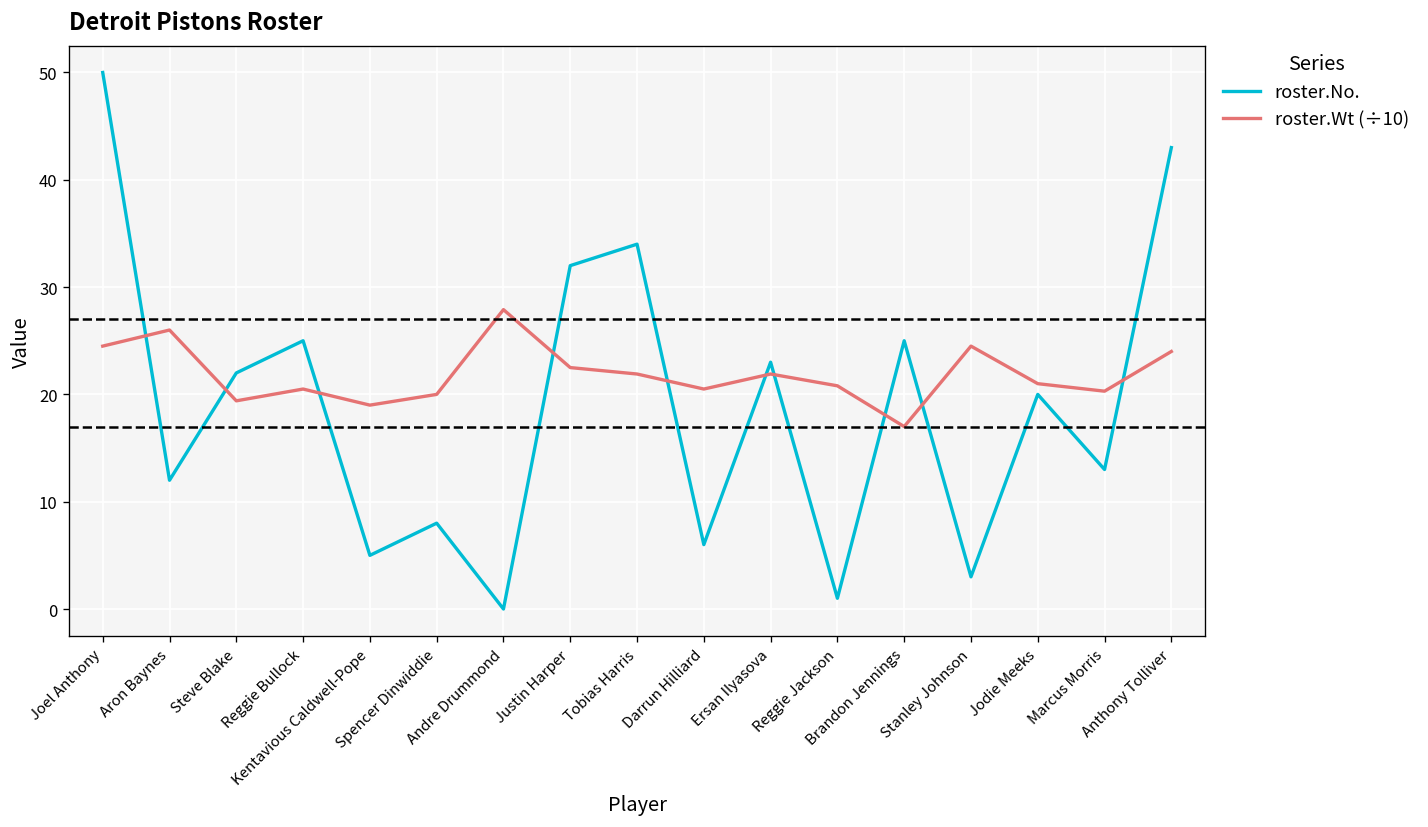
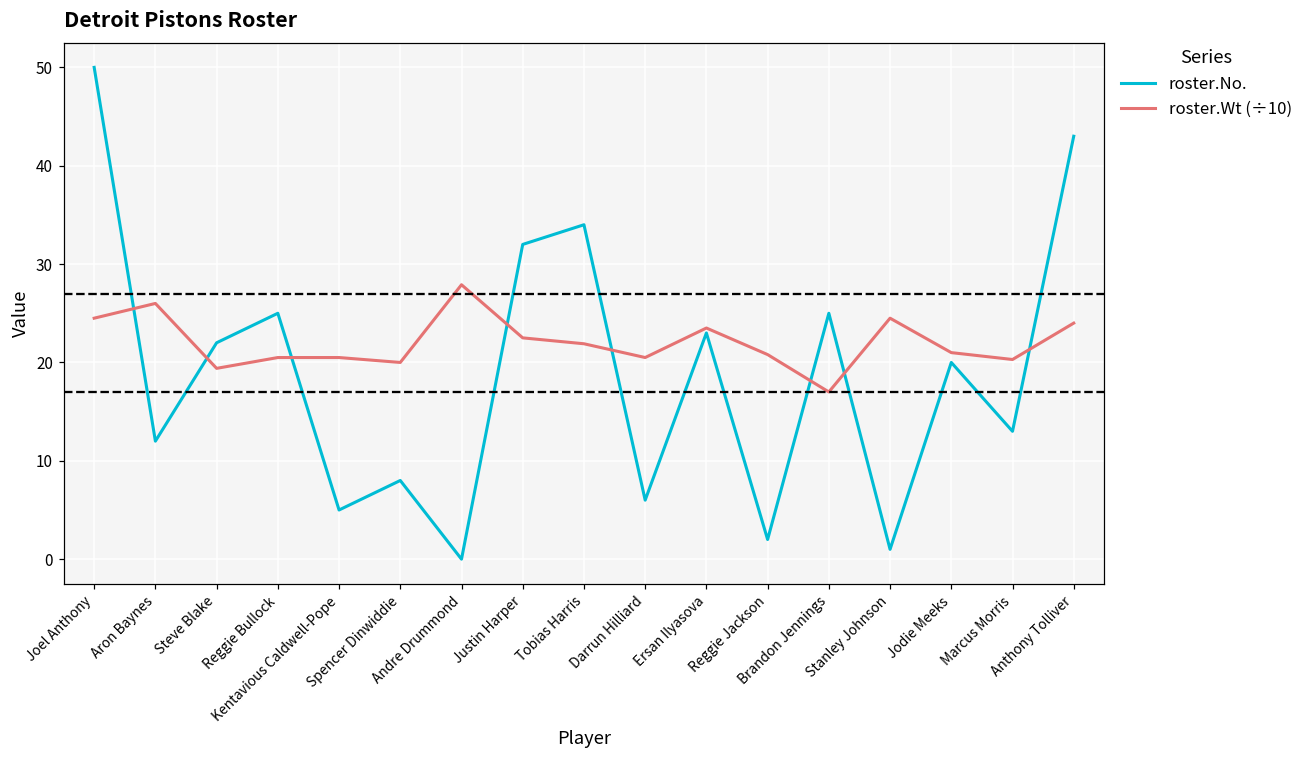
roster.Wt (÷10), Kentavious Caldwell-Pope: 19 -> 21
roster.Wt (÷10), Ersan Ilyasova: 22 -> 24
roster.No., Reggie Jackson: 1 -> 2
roster.No., Stanley Johnson: 3 -> 1
